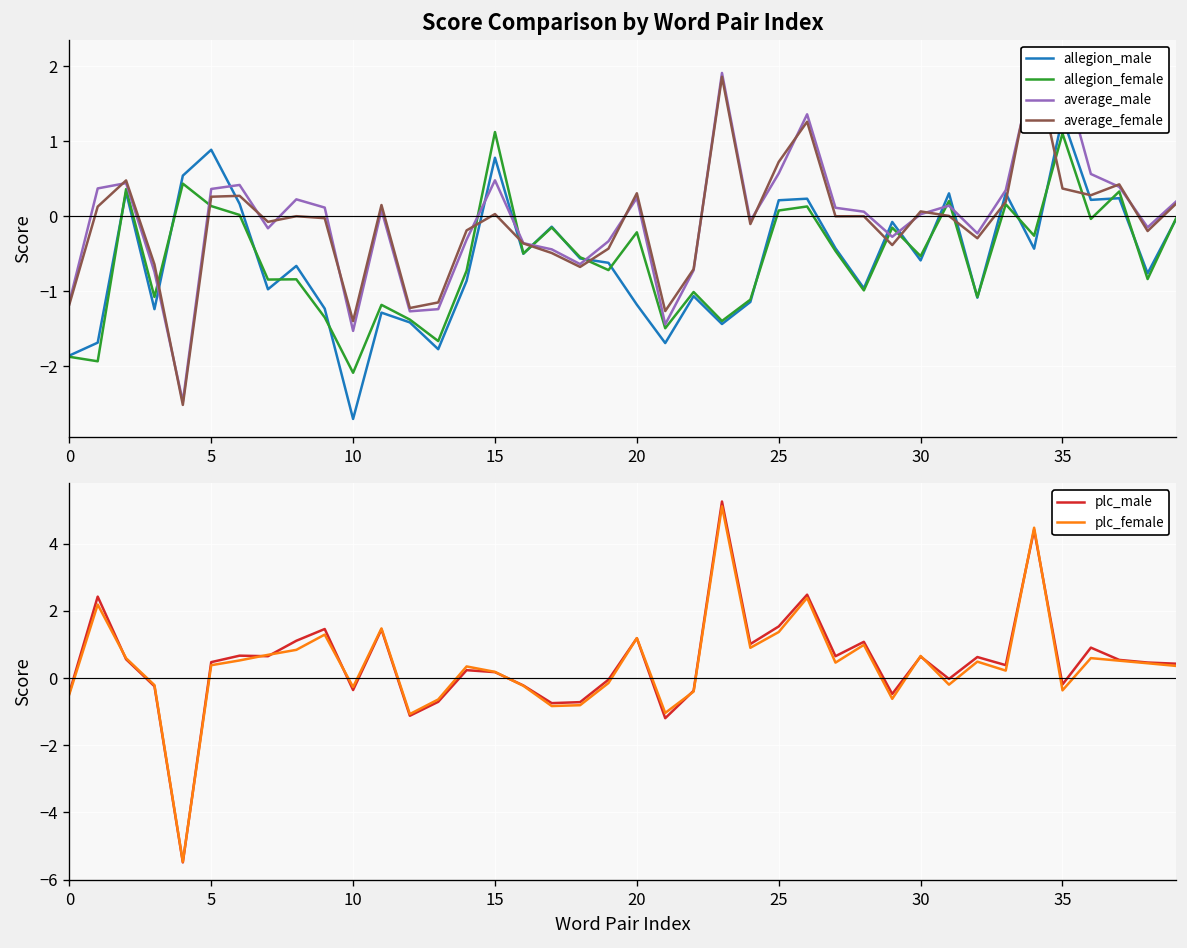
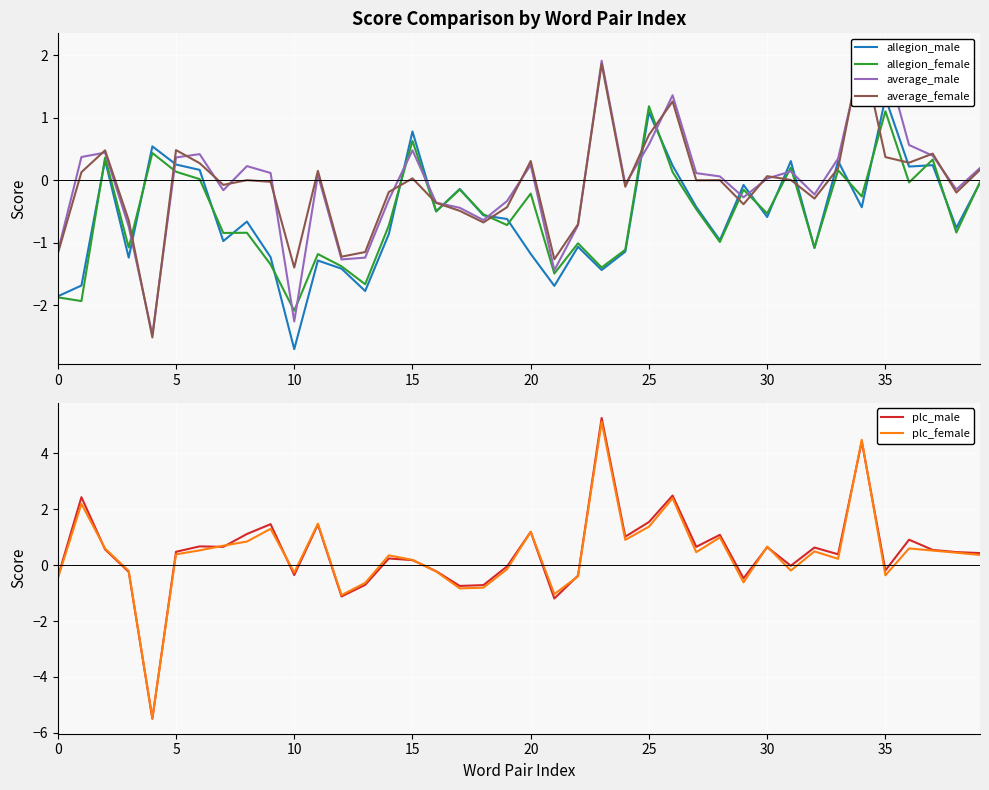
Score Comparison by Word Pair Index, allegion_male, 5: 0.9 -> 0.3
Score Comparison by Word Pair Index, average_female, 5: 0.3 -> 0.5
Score Comparison by Word Pair Index, average_male, 10: -1.5 -> -2.3
Score Comparison by Word Pair Index, allegion_female, 15: 1.1 -> 0.6
Score Comparison by Word Pair Index, allegion_male, 25: 0.2 -> 1.1
Score Comparison by Word Pair Index, allegion_female, 25: 0.1 -> 1.2
